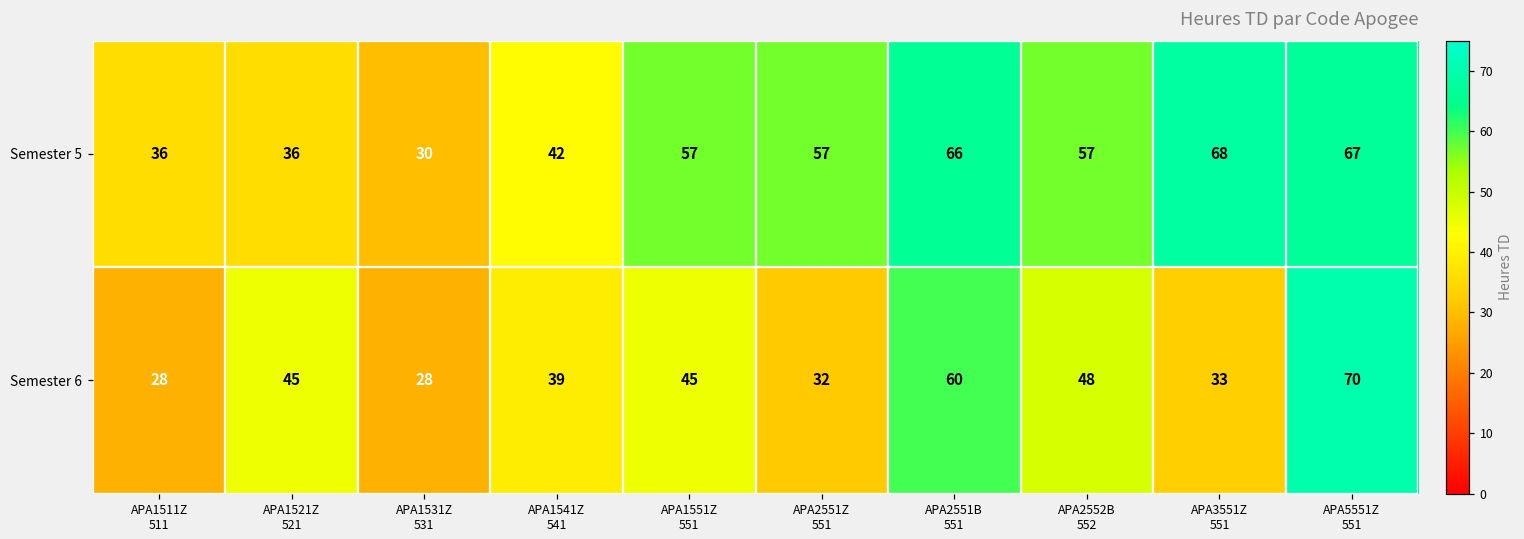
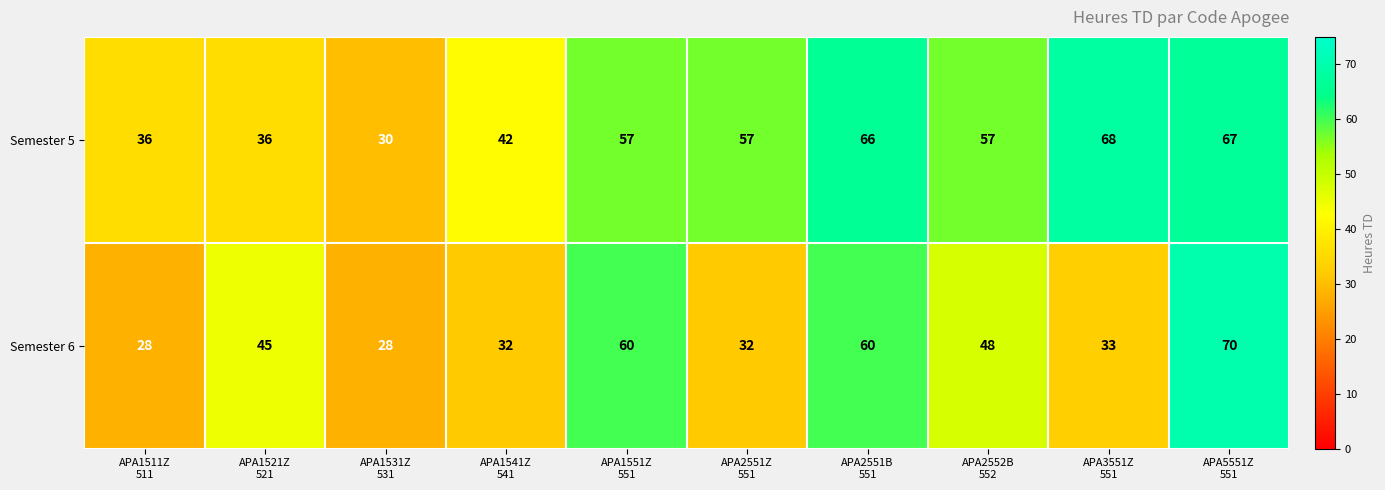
Semester 6, APA1541Z 541: 39 -> 32
Semester 6, APA1551Z 551: 45 -> 60
